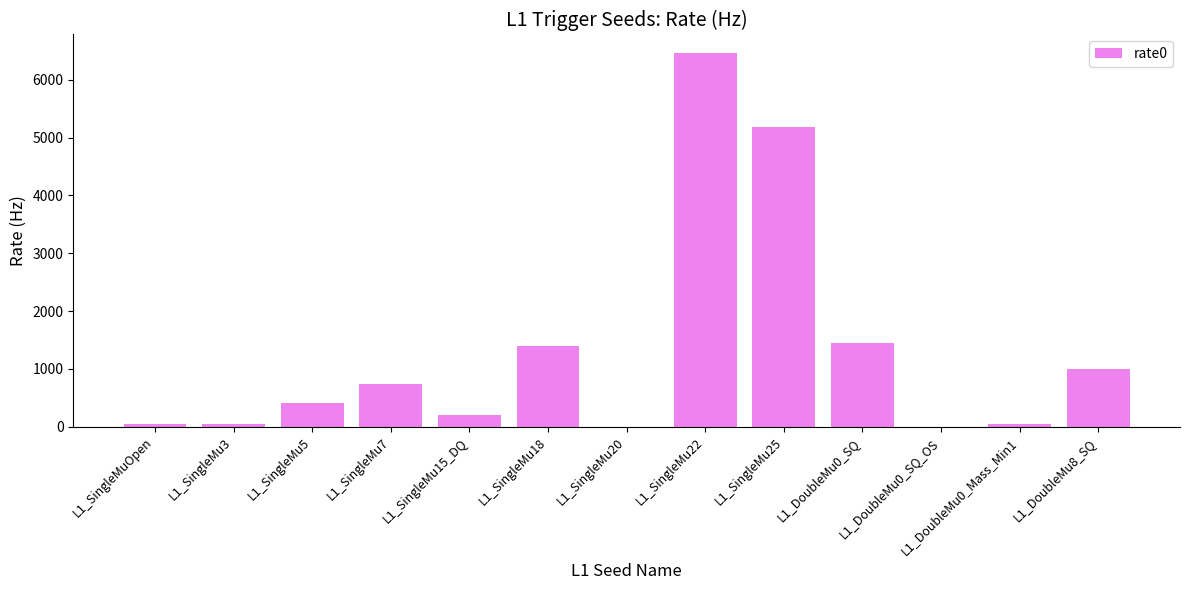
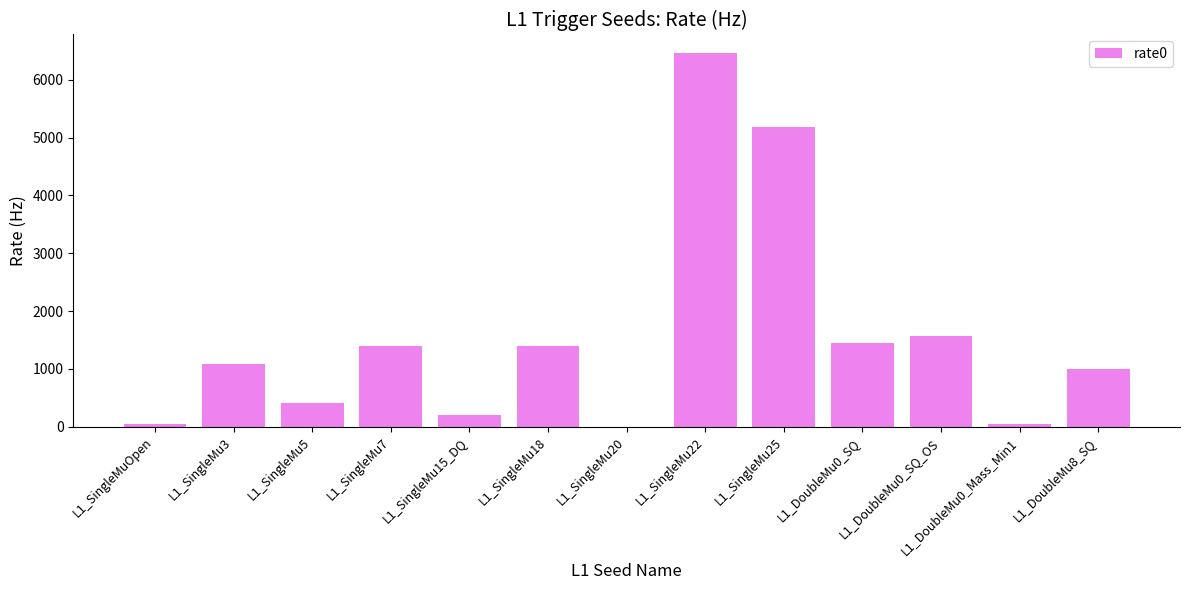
L1_SingleMu3: 0 -> 1100
L1_SingleMu7: 700 -> 1400
L1_DoubleMu0_SQ_OS: 0 -> 1600
